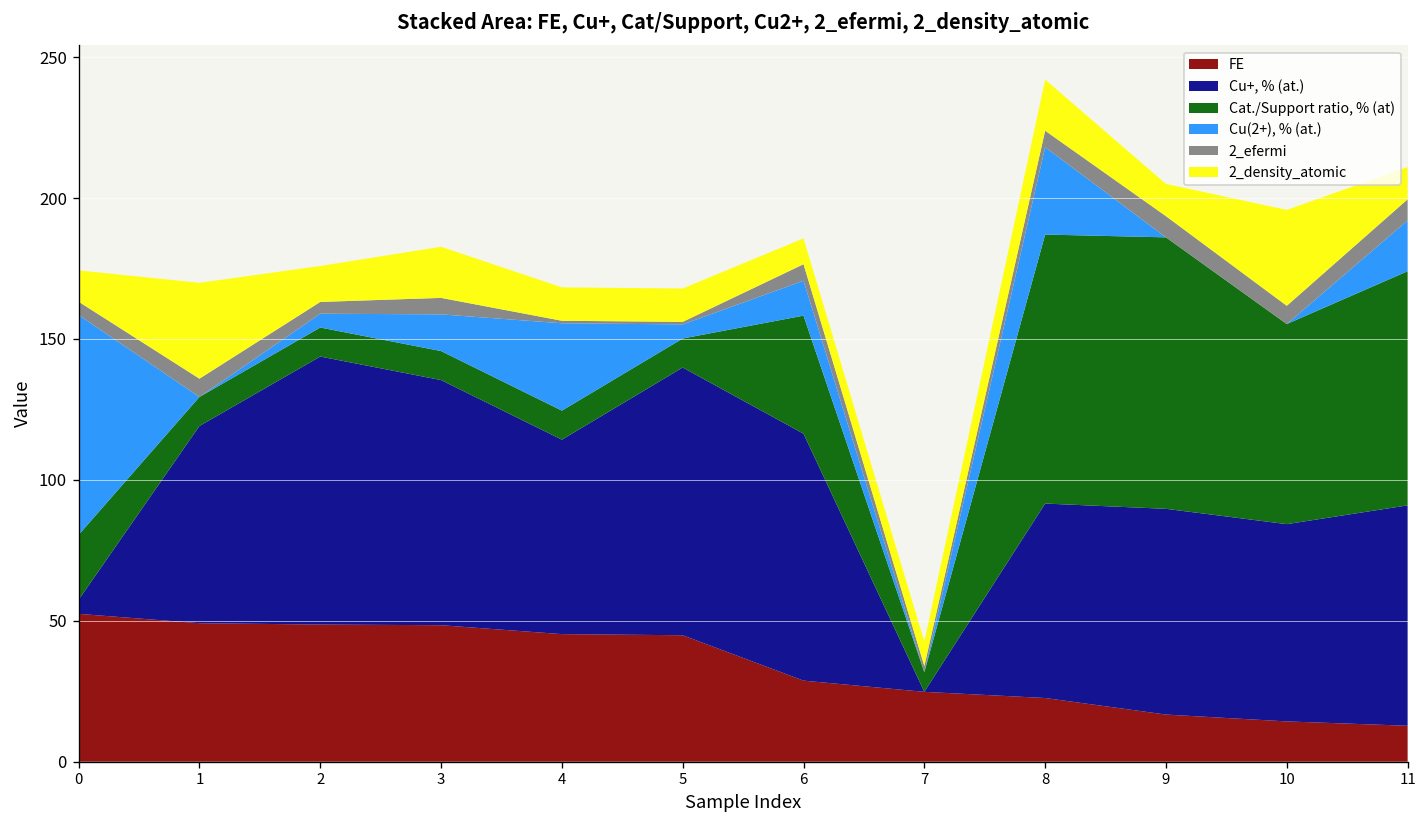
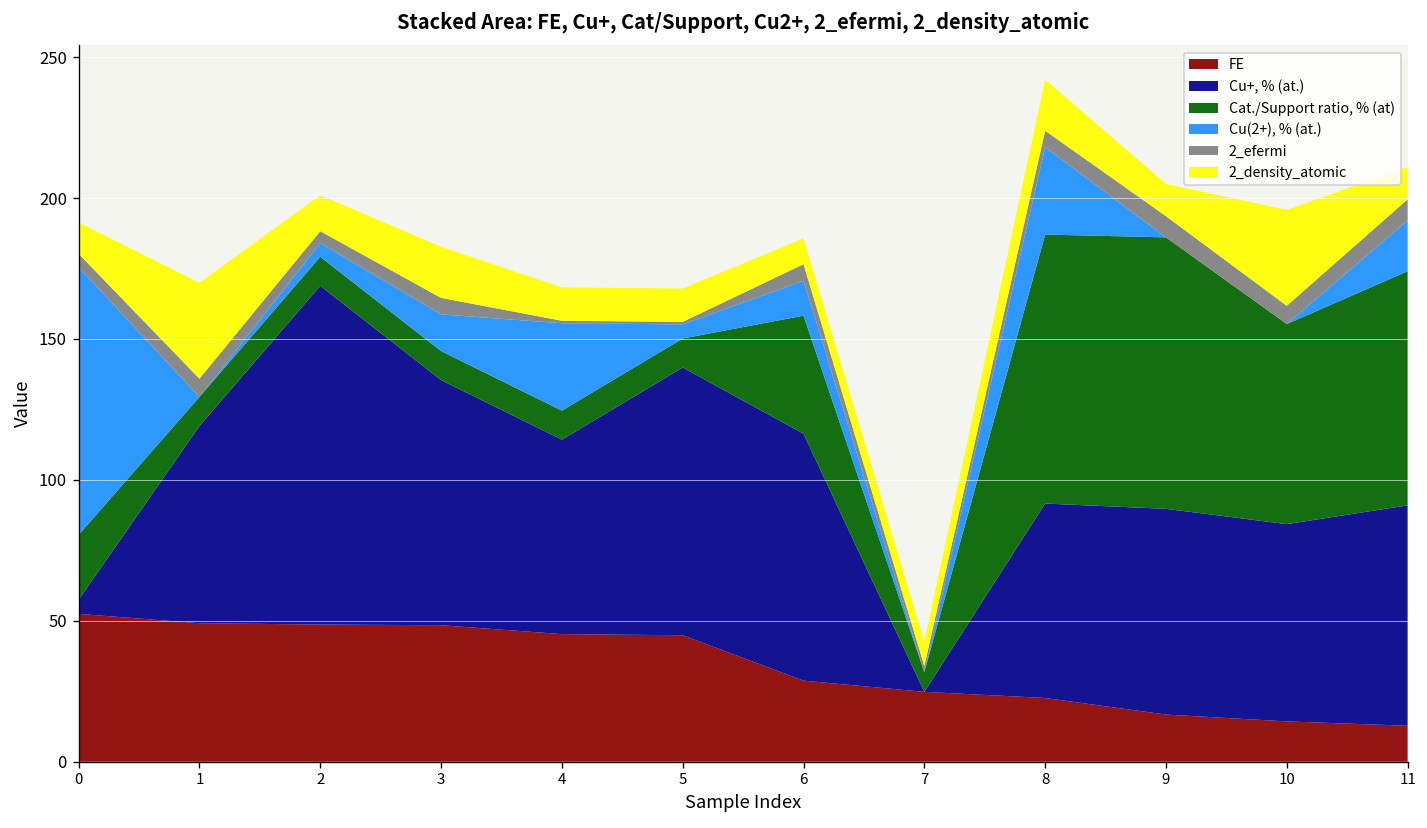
Cu(2+), % (at.), 0: 78 -> 95
Cu+, % (at.), 2: 95 -> 120
